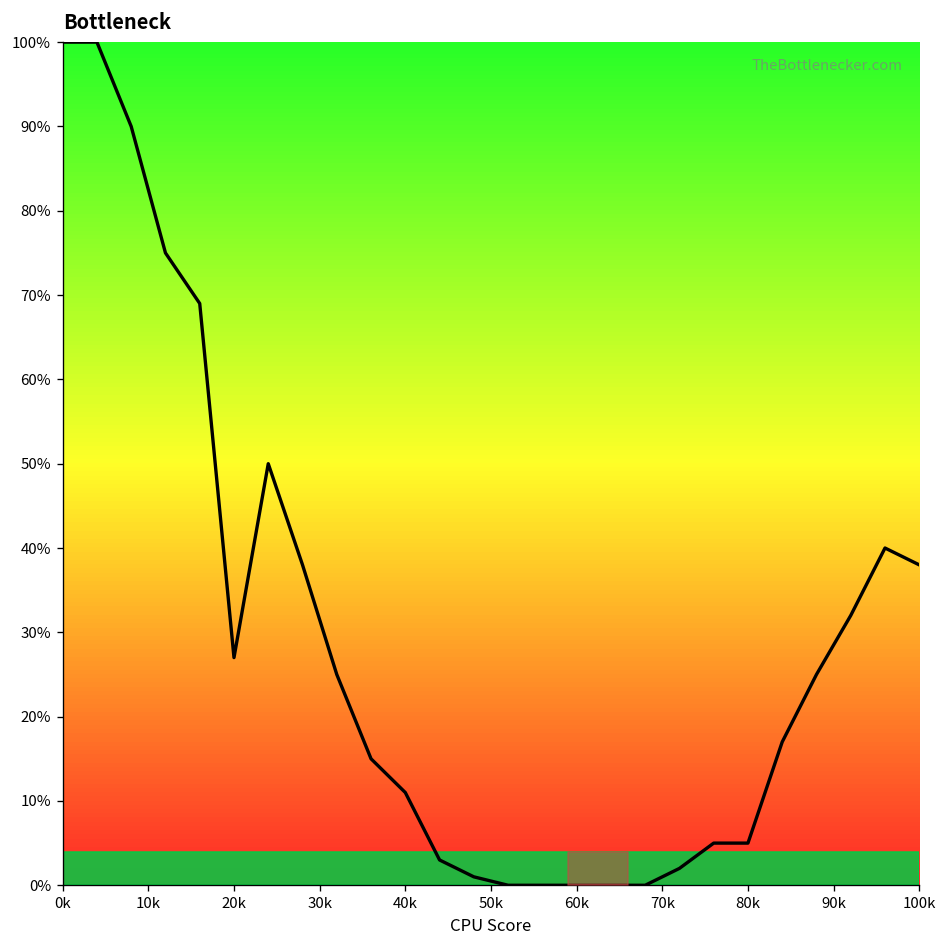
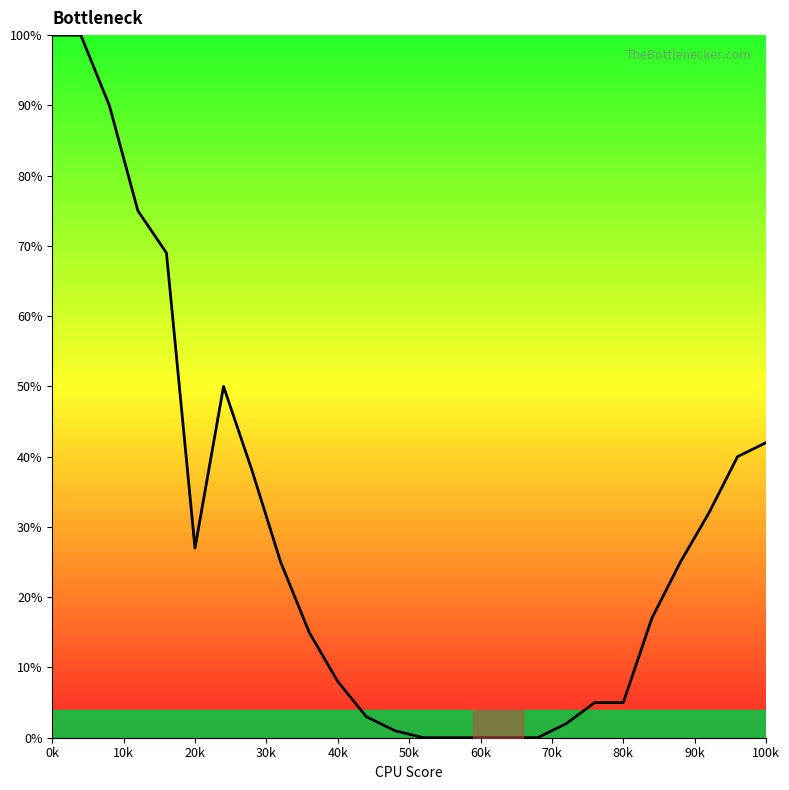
40k: 11% -> 8%
100k: 38% -> 42%
